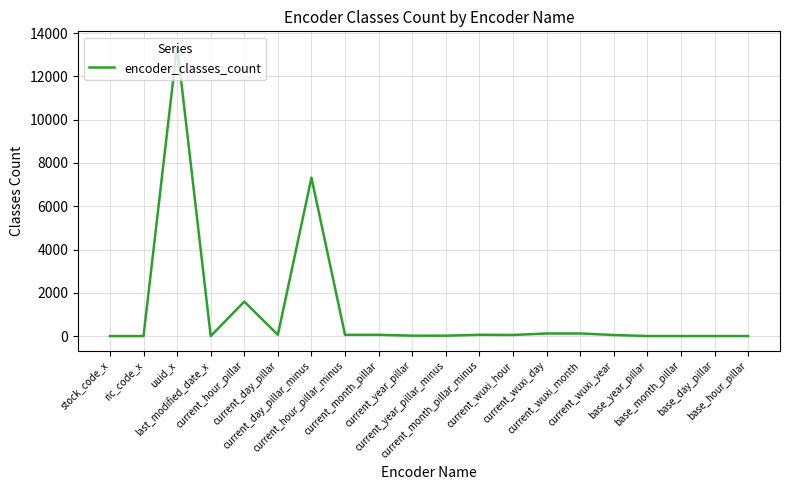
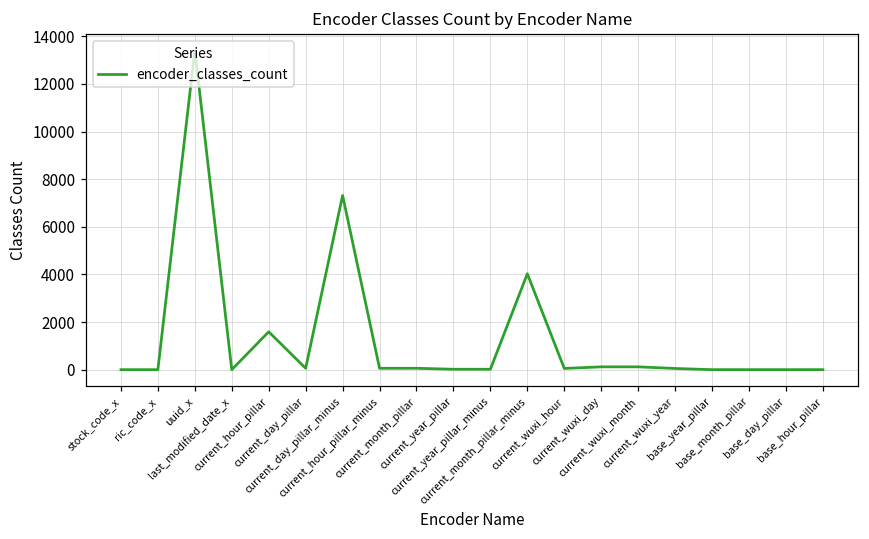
current_month_pillar_minus: 100 -> 4000
